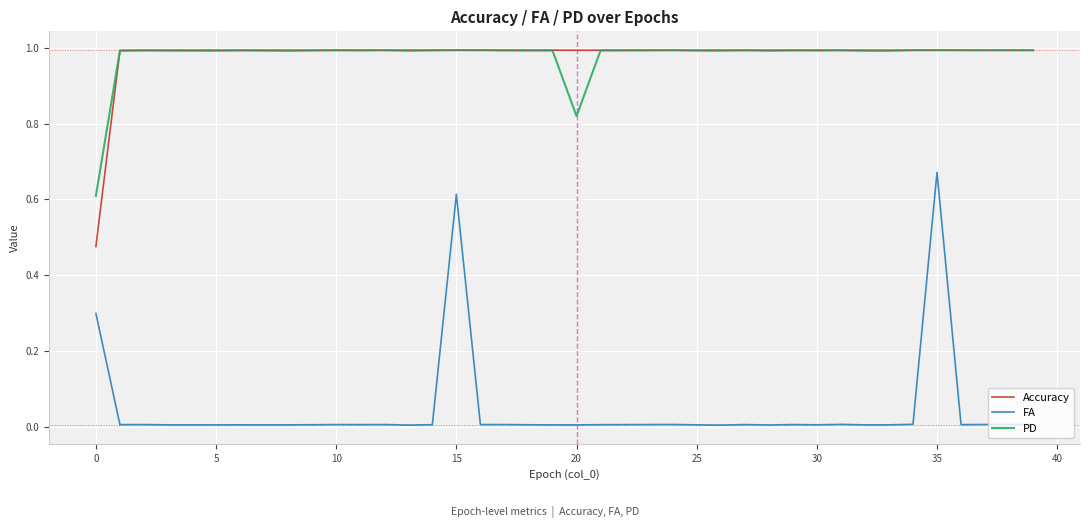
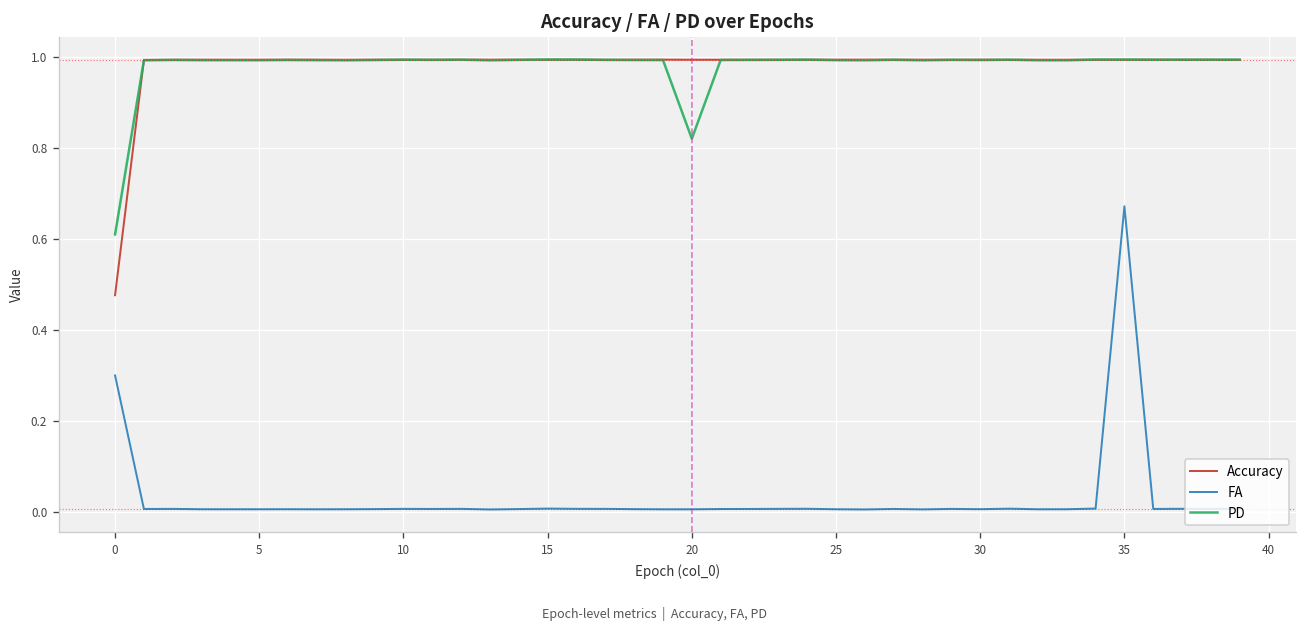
FA, 15: 0.61 -> 0.01
